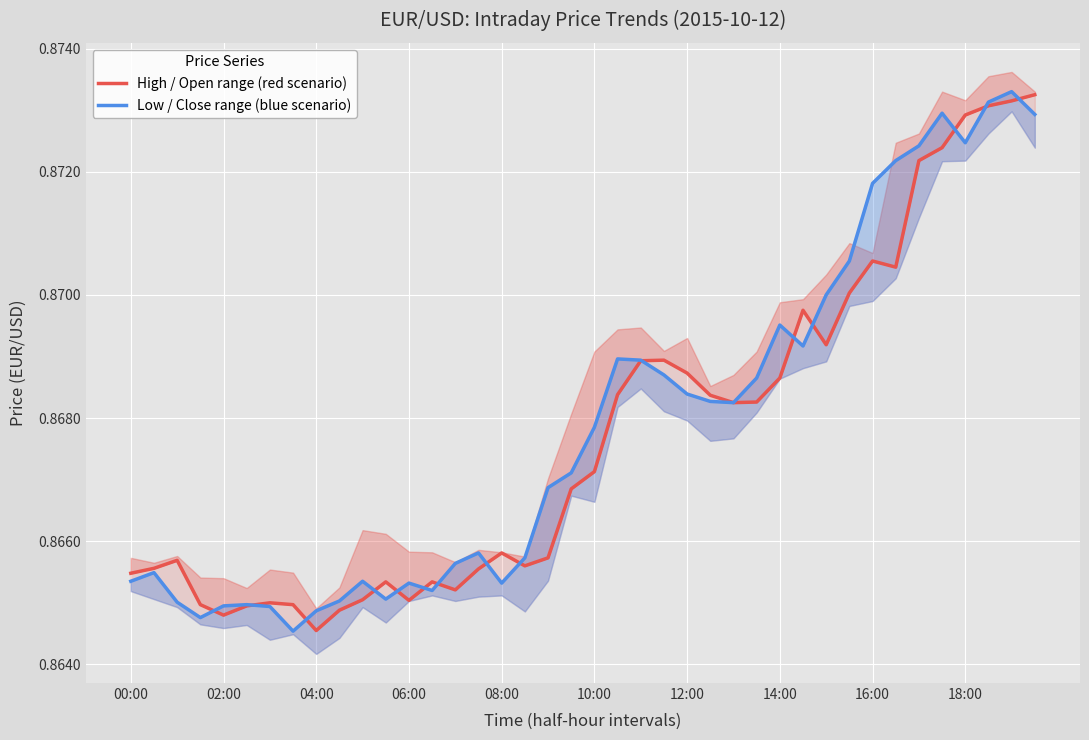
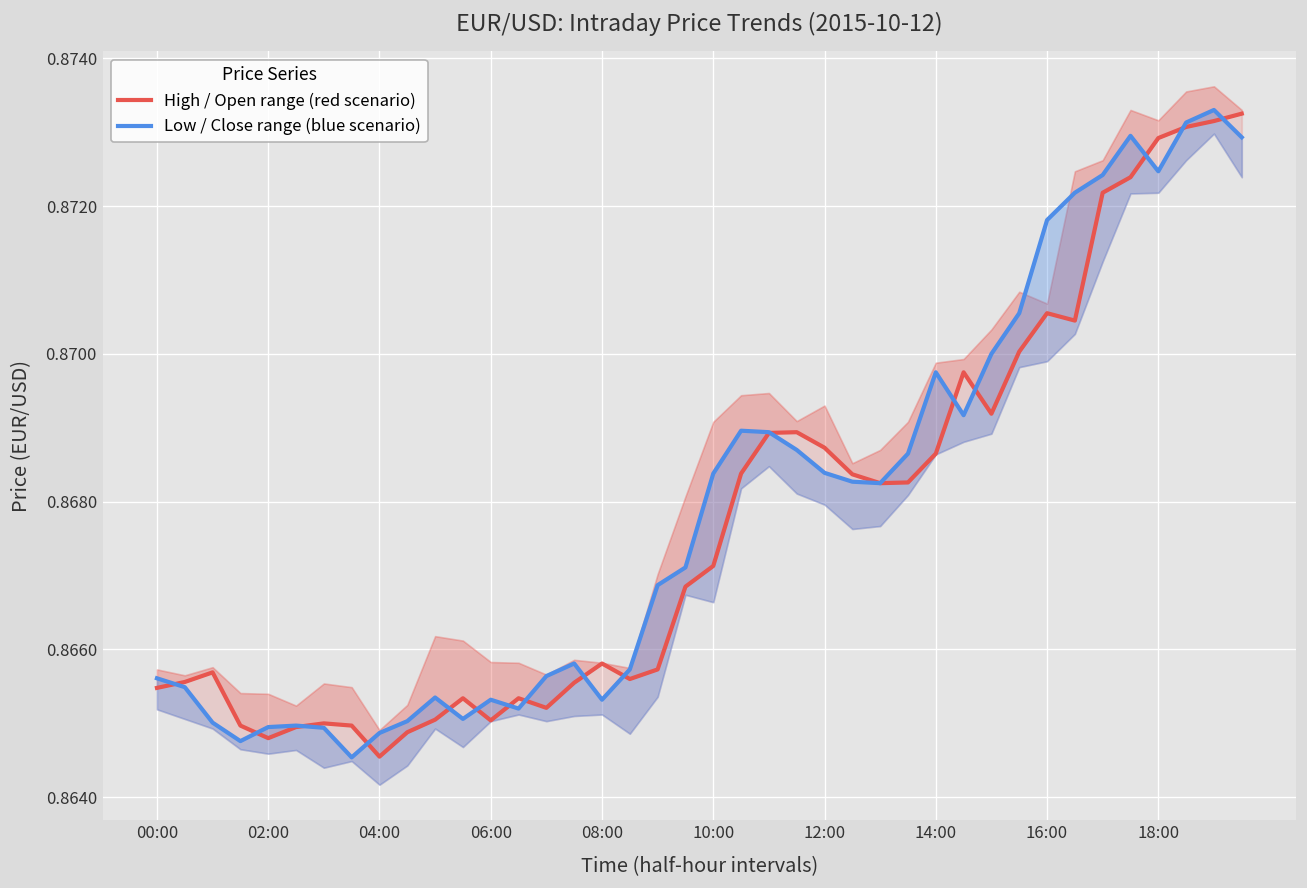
Low / Close range (blue scenario), 00:00: 0.8654 -> 0.8656
Low / Close range (blue scenario), 10:00: 0.8679 -> 0.8684
Low / Close range (blue scenario), 14:00: 0.8695 -> 0.8698
